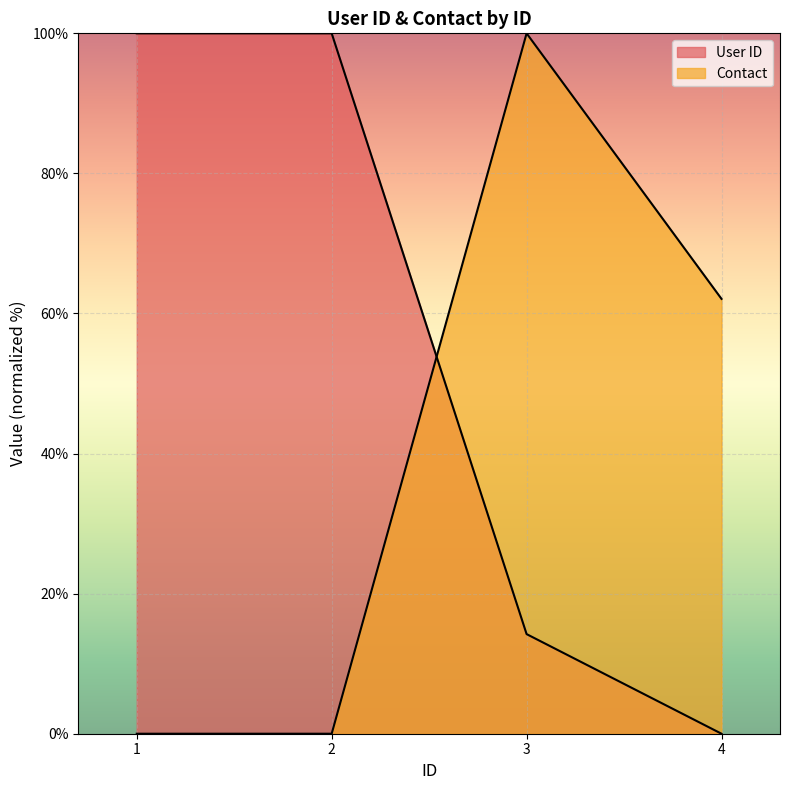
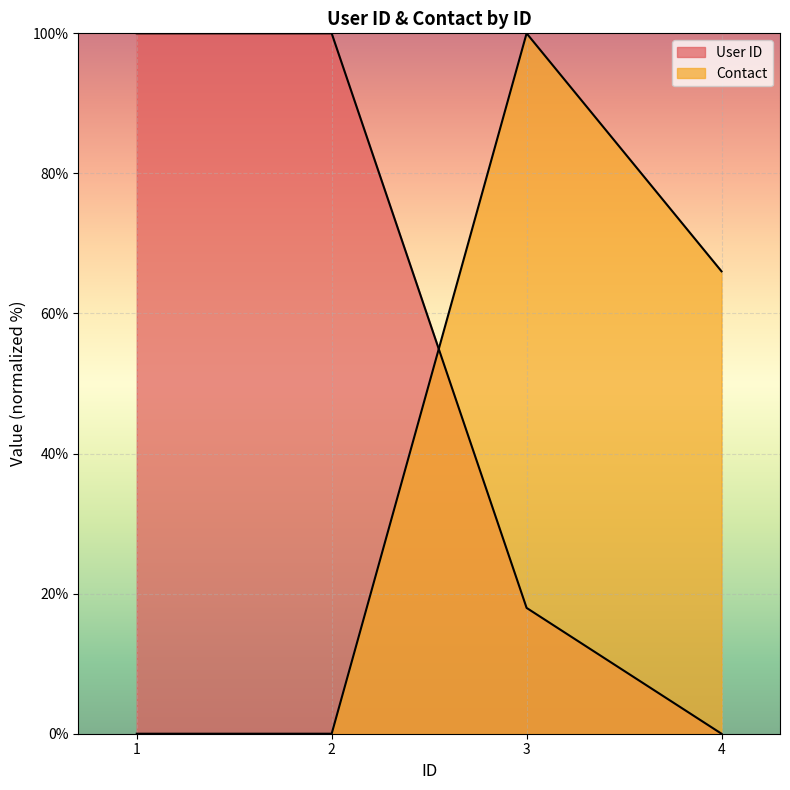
User ID, 3: 14% -> 18%
Contact, 4: 62% -> 66%
